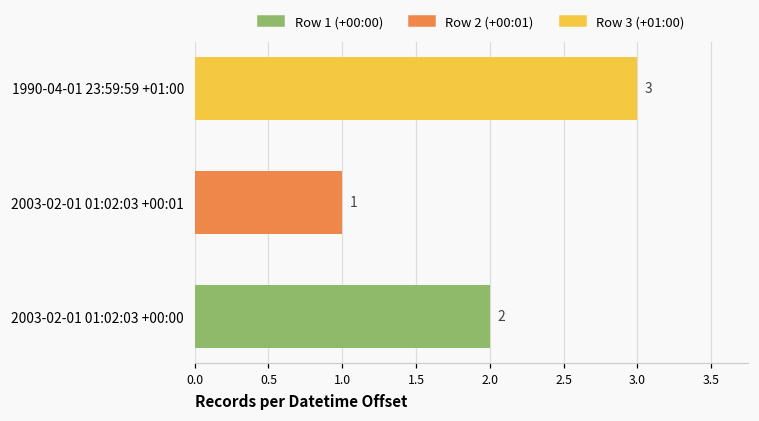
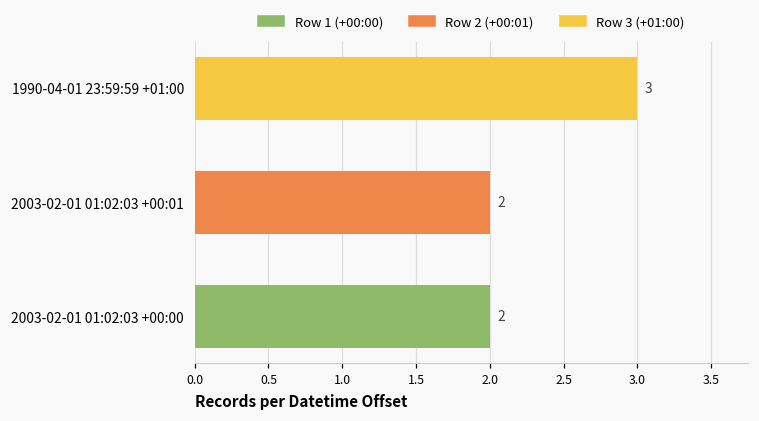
2003-02-01 01:02:03 +00:01: 1 -> 2
